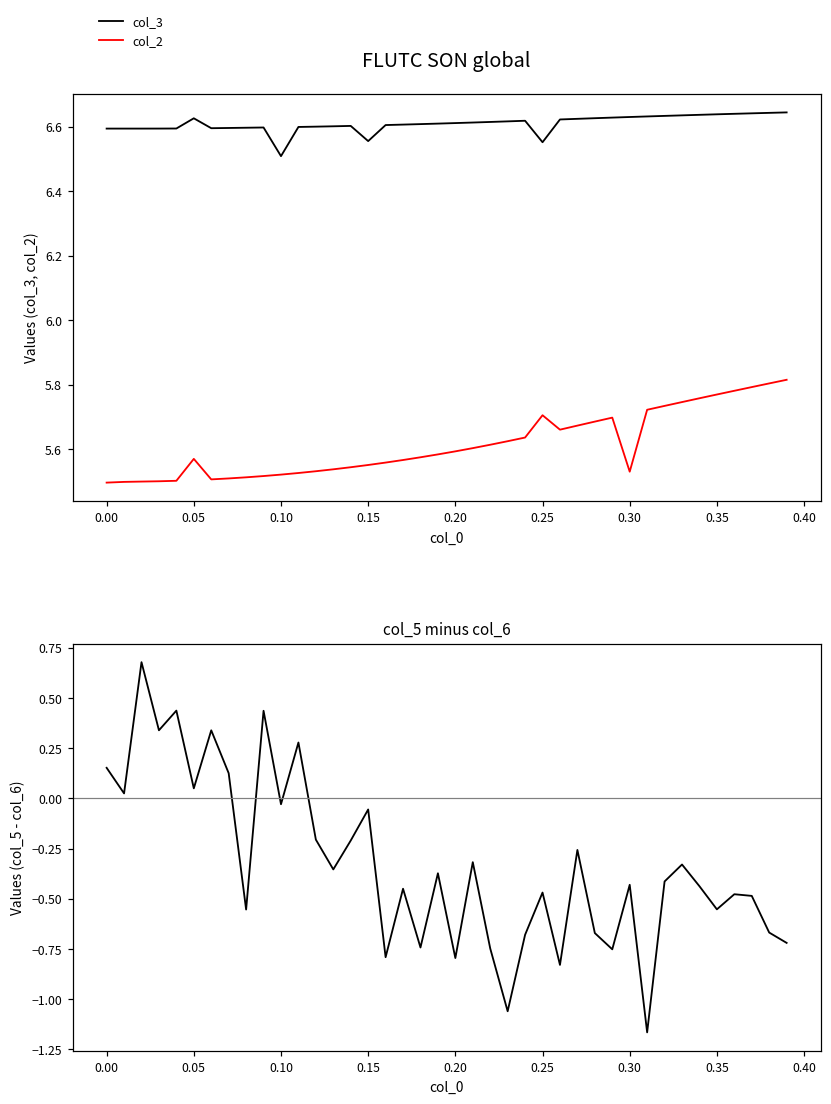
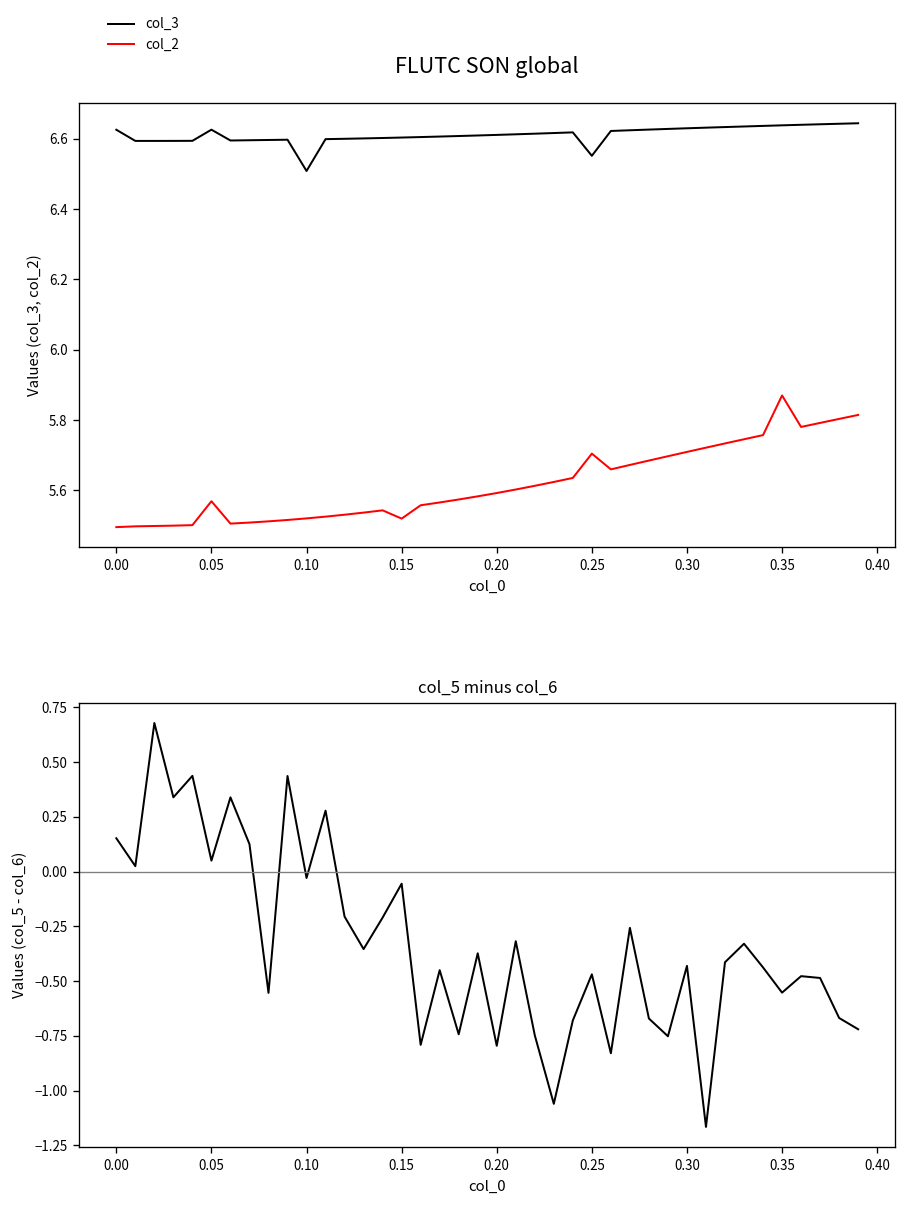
FLUTC SON global, col_3, 0.00: 6.59 -> 6.63
FLUTC SON global, col_3, 0.15: 6.56 -> 6.60
FLUTC SON global, col_2, 0.15: 5.55 -> 5.52
FLUTC SON global, col_2, 0.30: 5.53 -> 5.71
FLUTC SON global, col_2, 0.35: 5.77 -> 5.87
